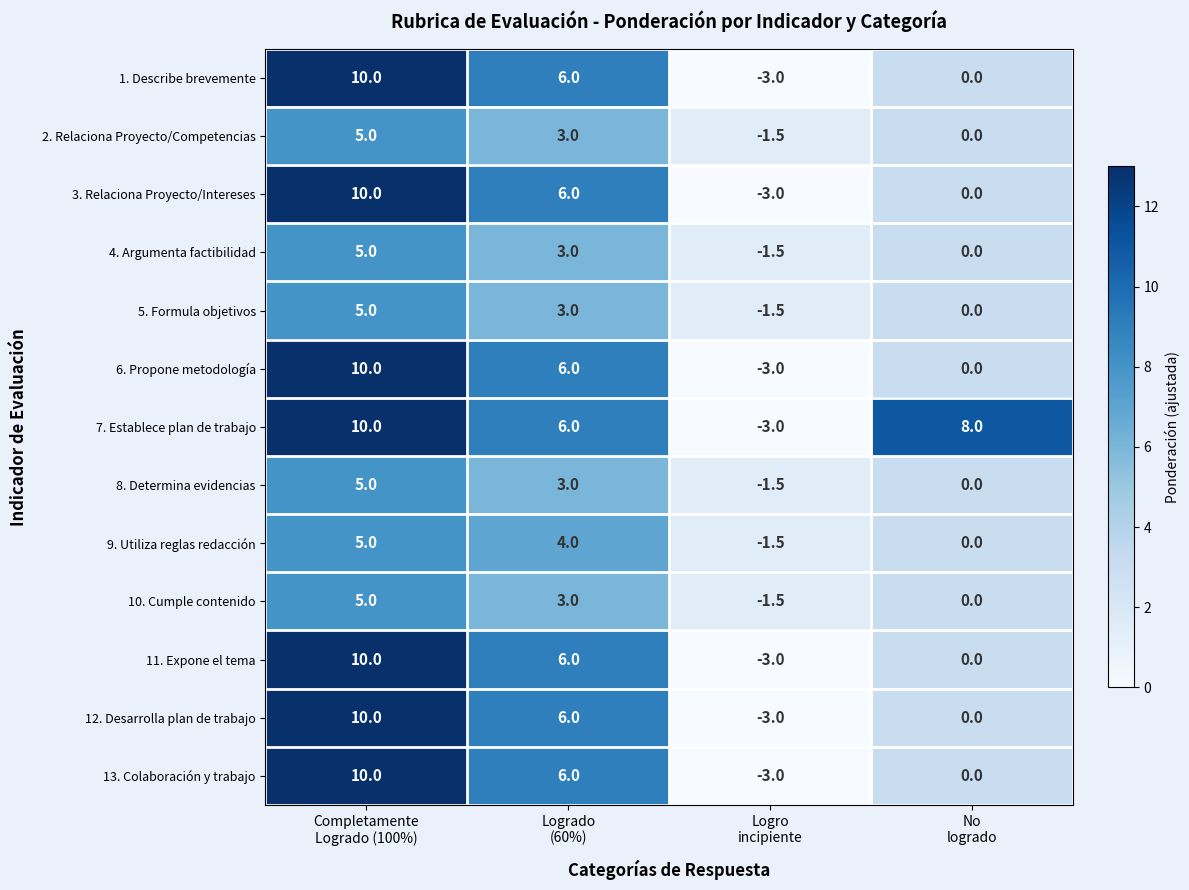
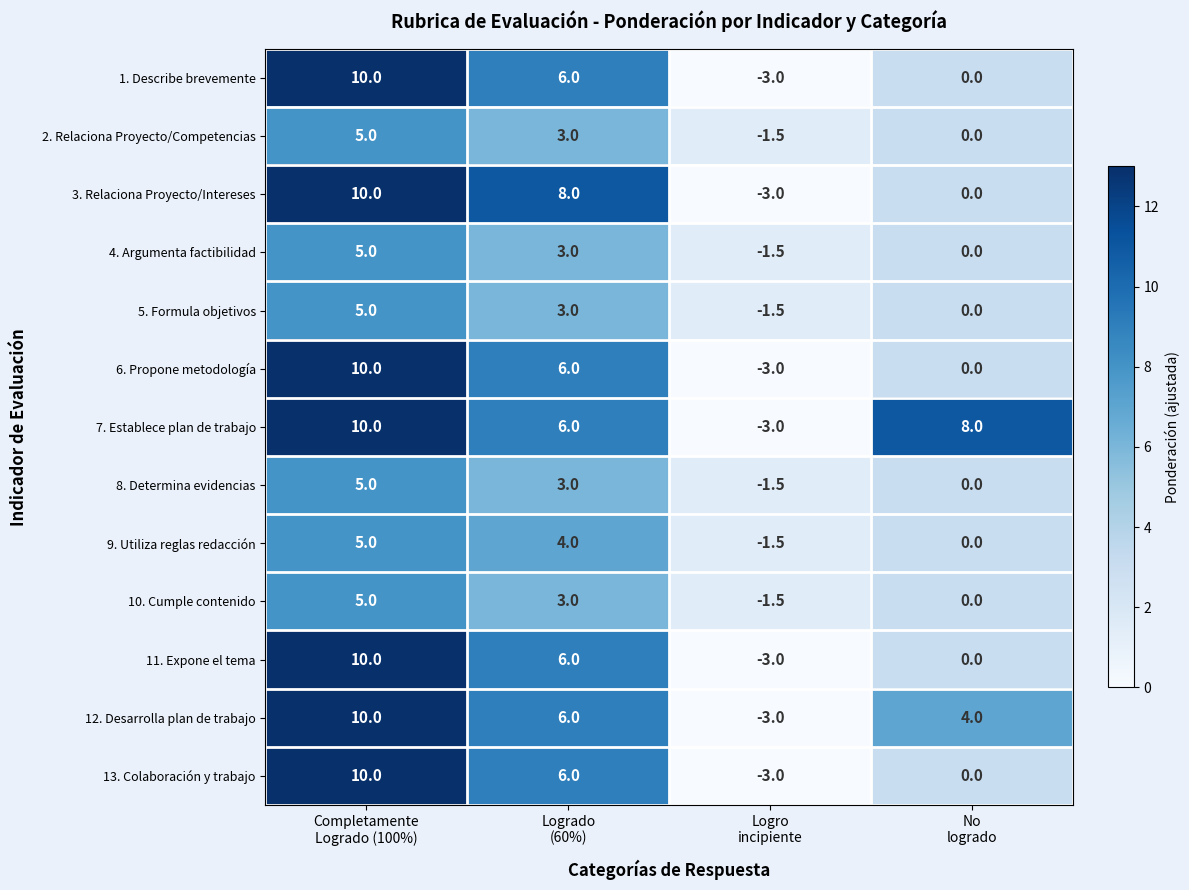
3. Relaciona Proyecto/Intereses, Logrado (60%): 6.0 -> 8.0
12. Desarrolla plan de trabajo, No logrado: 0.0 -> 4.0
